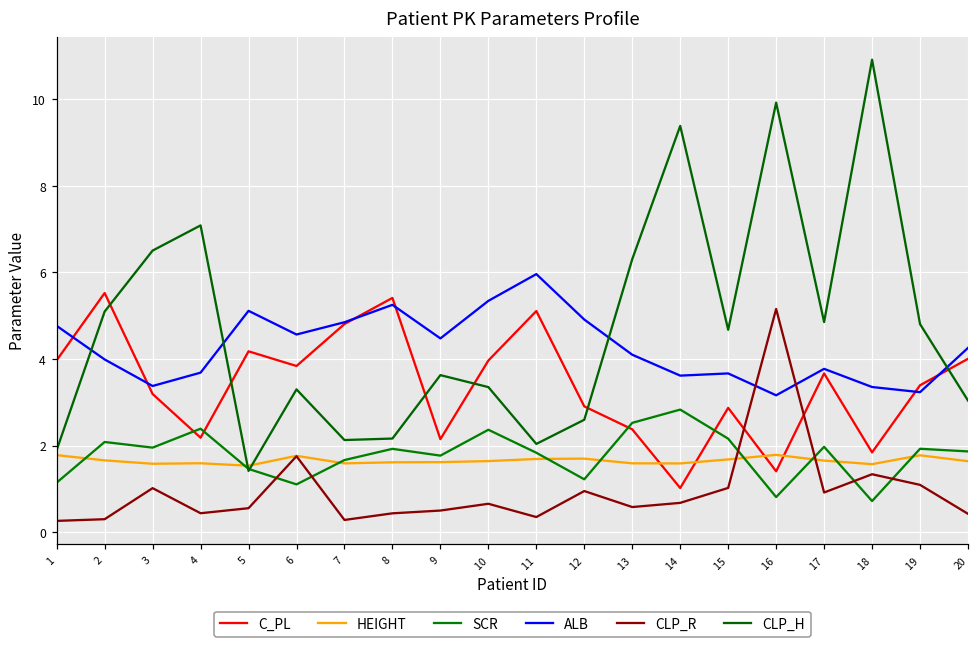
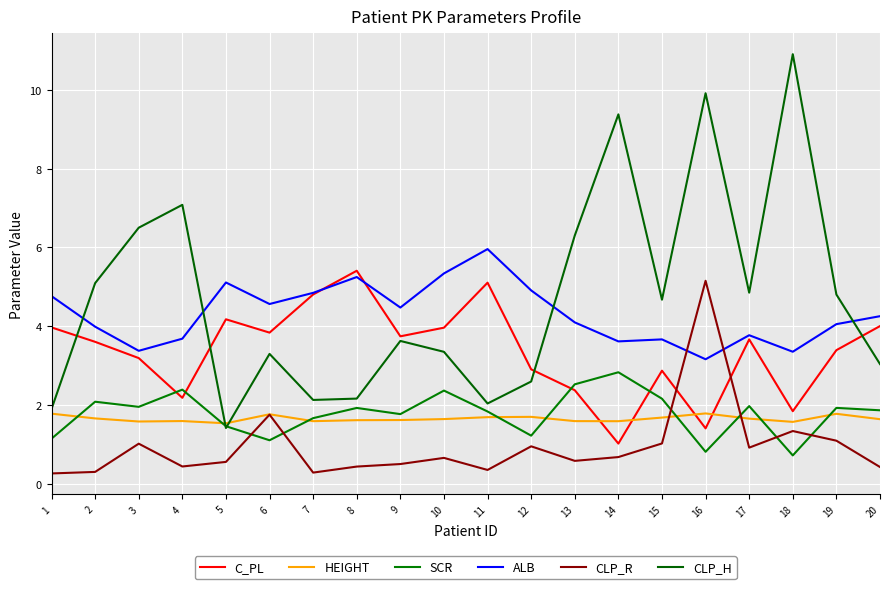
C_PL, 2: 5.5 -> 3.6
C_PL, 9: 2.1 -> 3.7
ALB, 19: 3.2 -> 4.1
